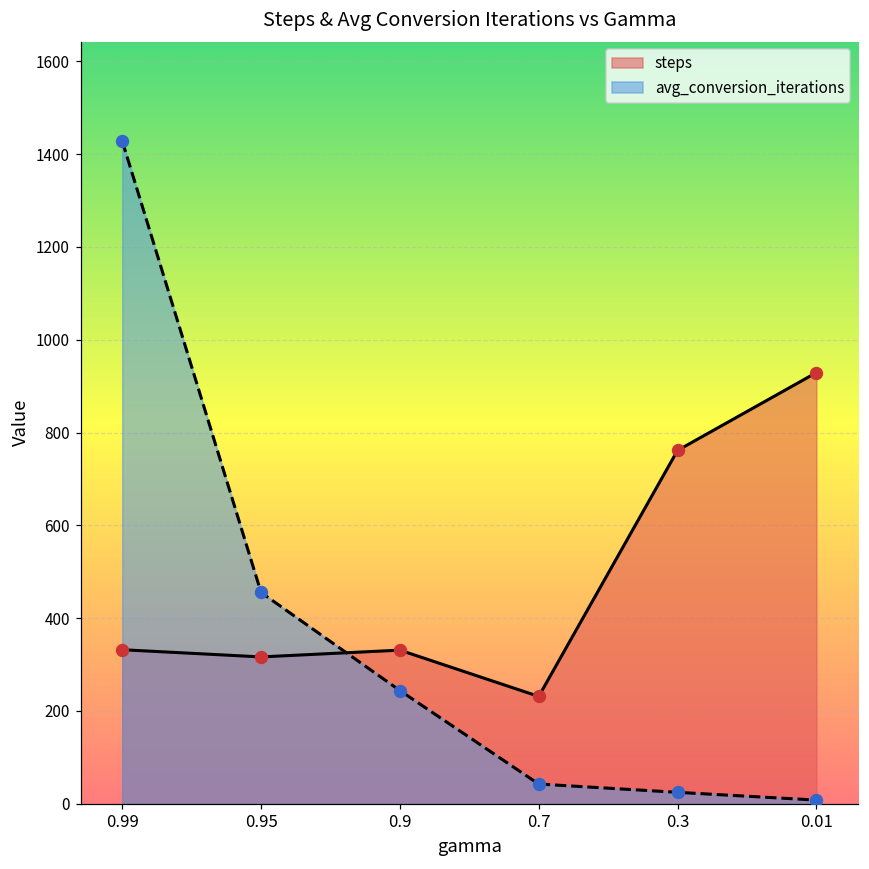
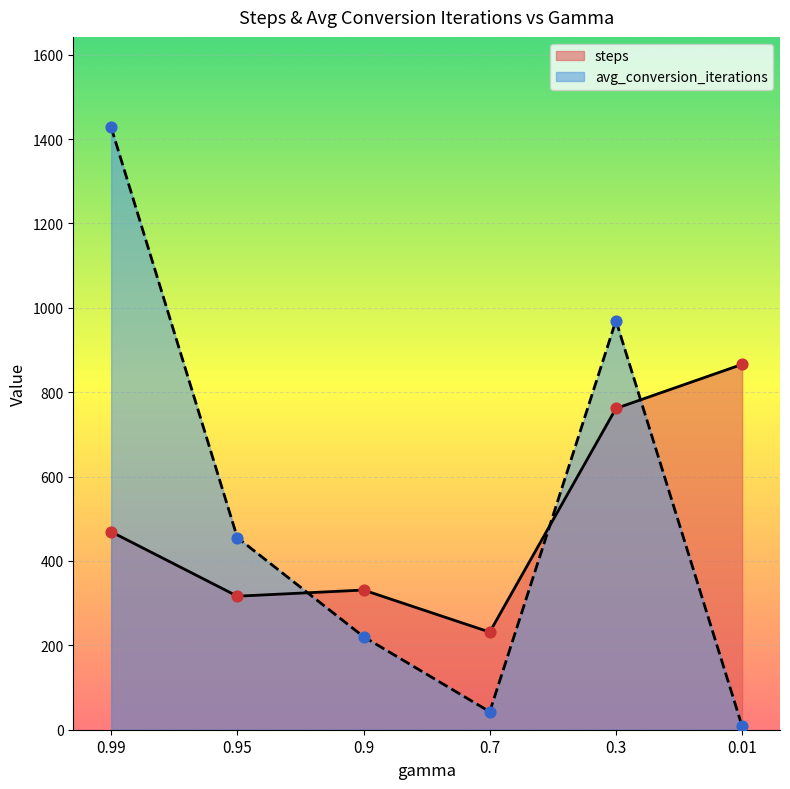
steps, 0.99: 330 -> 470
avg_conversion_iterations, 0.9: 240 -> 220
avg_conversion_iterations, 0.3: 20 -> 970
steps, 0.01: 930 -> 870
